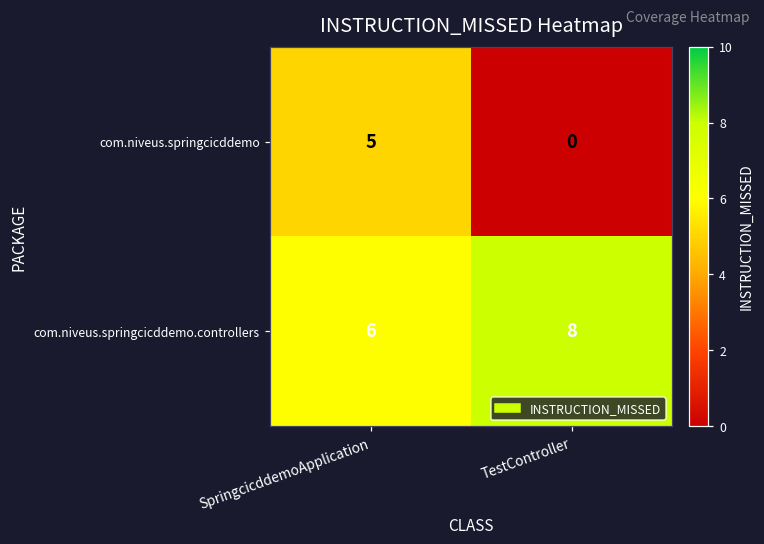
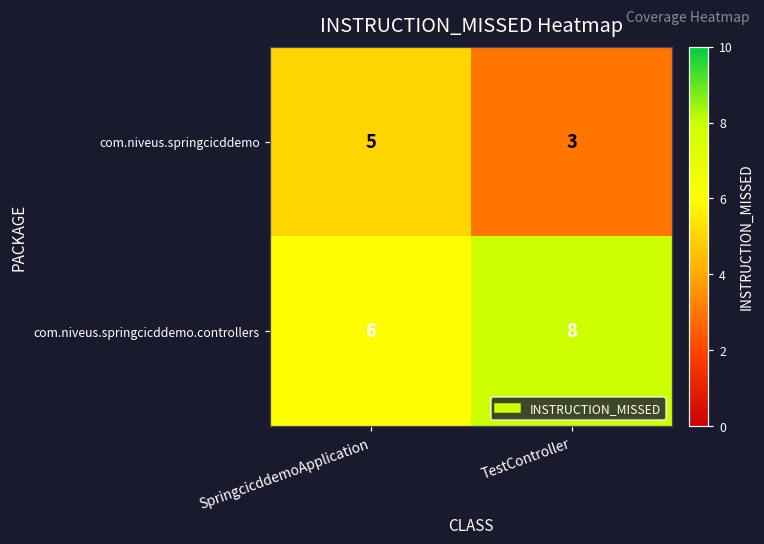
com.niveus.springcicddemo, TestController: 0 -> 3
